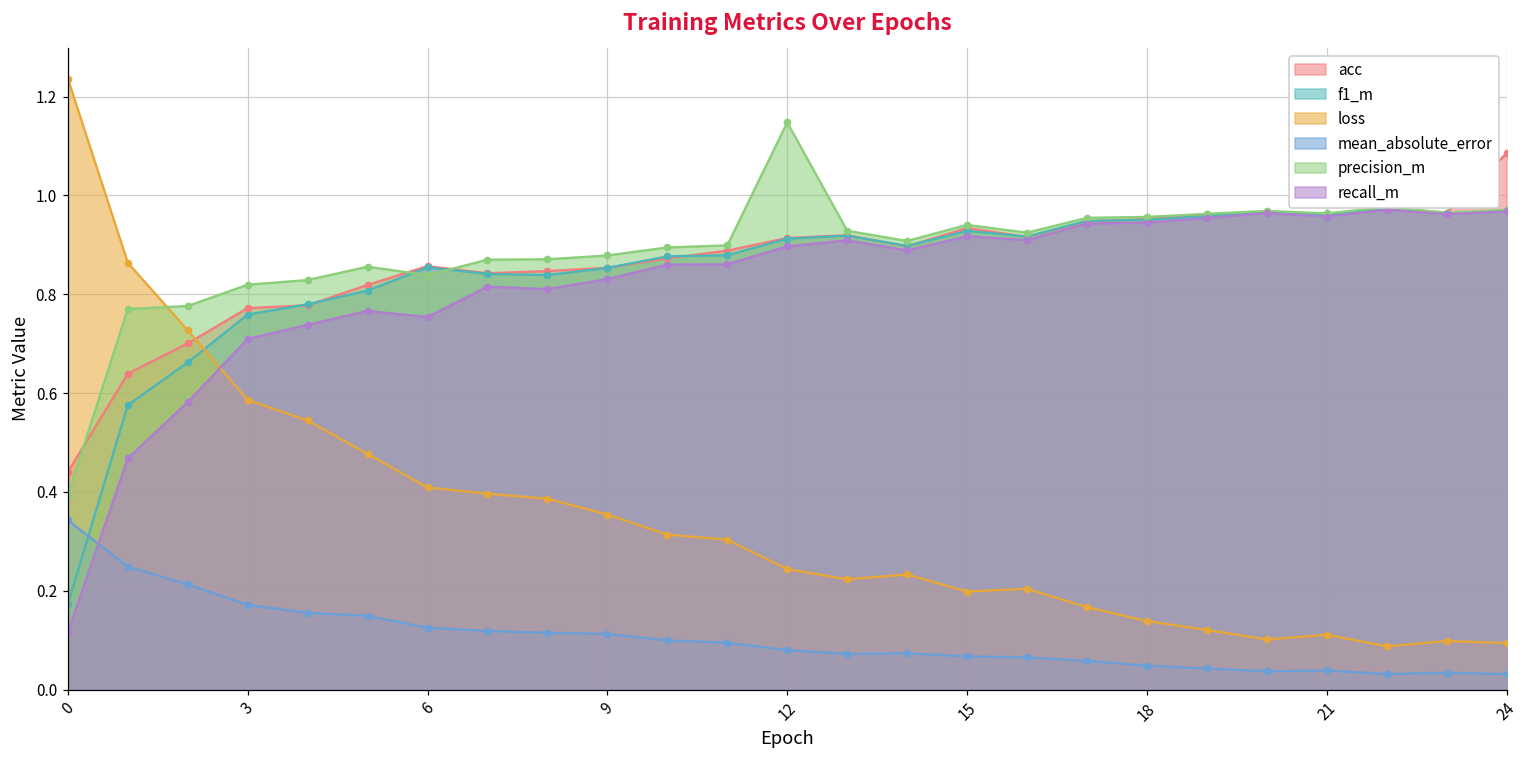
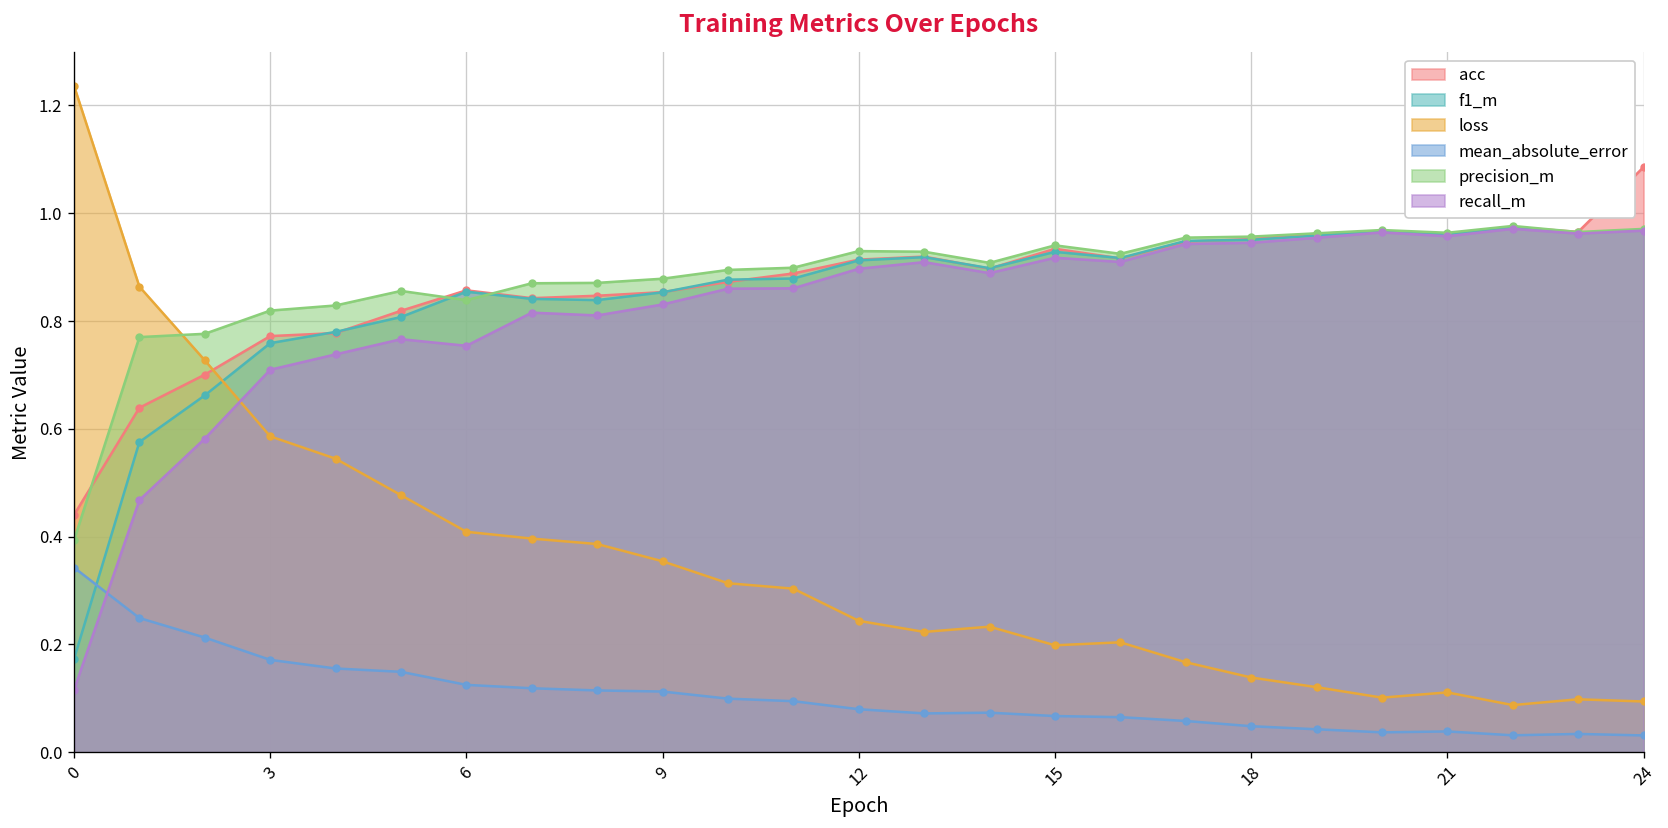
precision_m, 12: 1.15 -> 0.93
